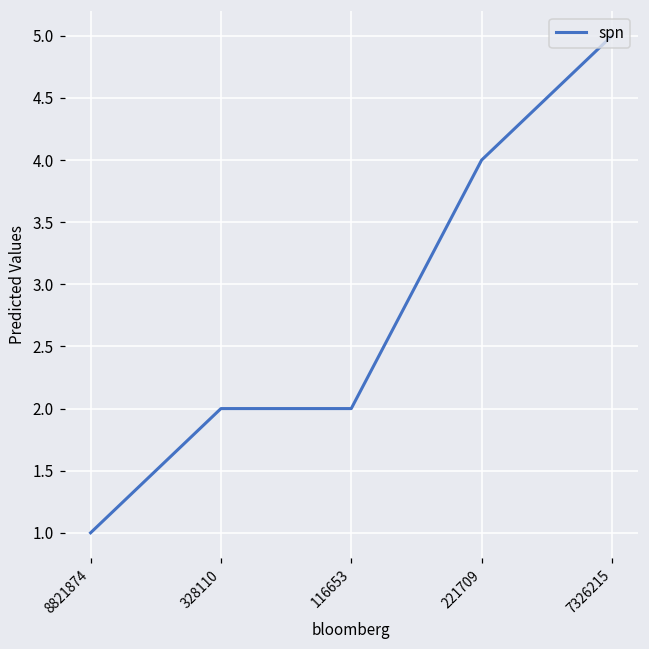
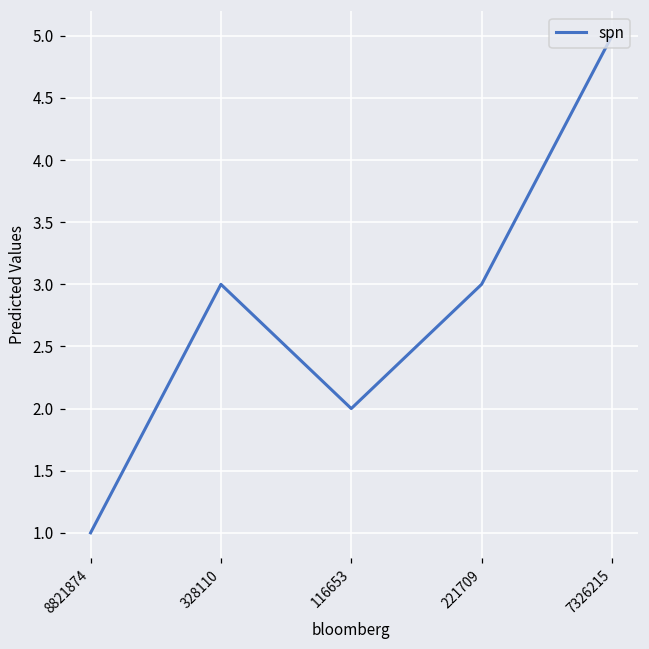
328110: 2 -> 3
221709: 4 -> 3
